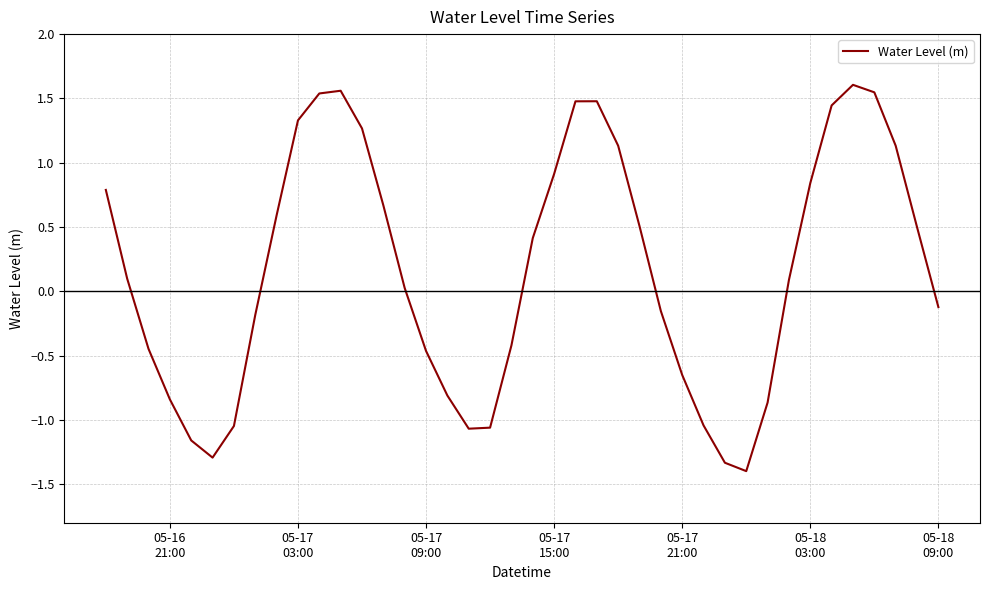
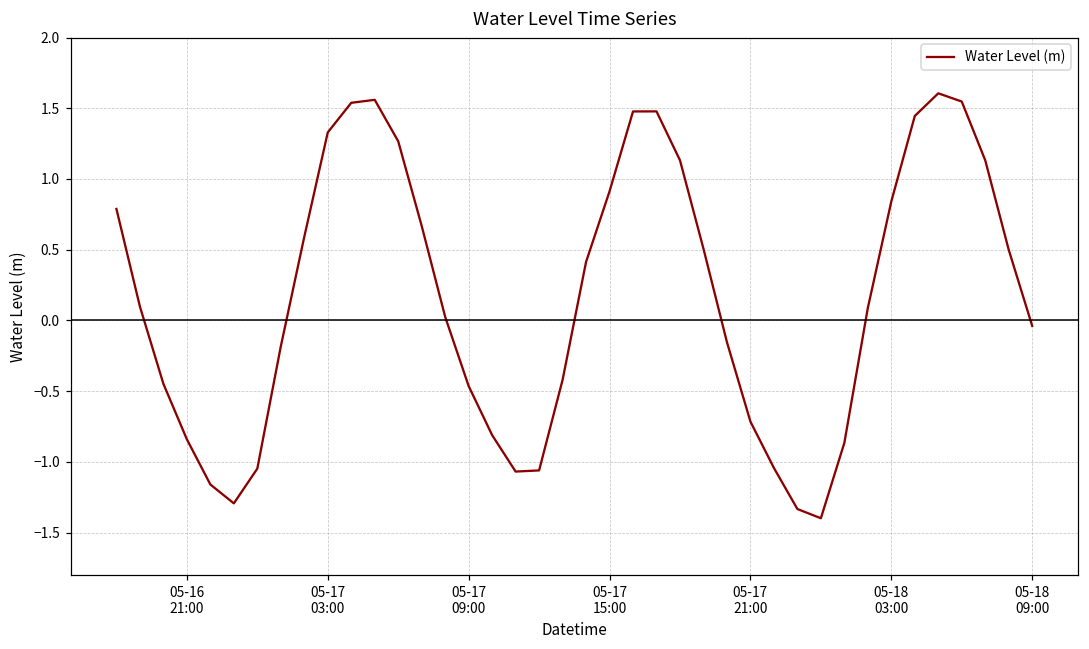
05-17 21:00: -0.65 -> -0.72
05-18 09:00: -0.12 -> -0.04
